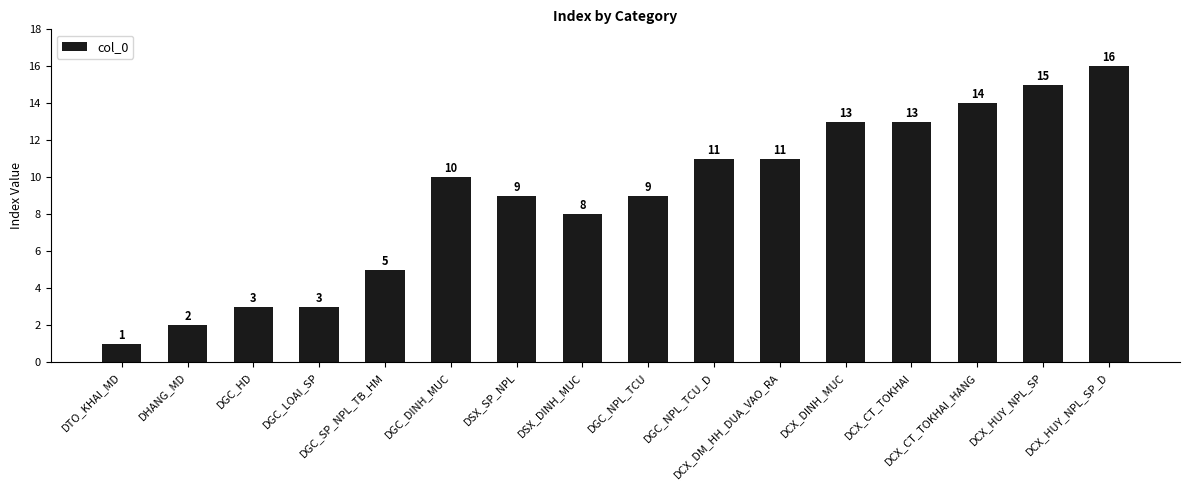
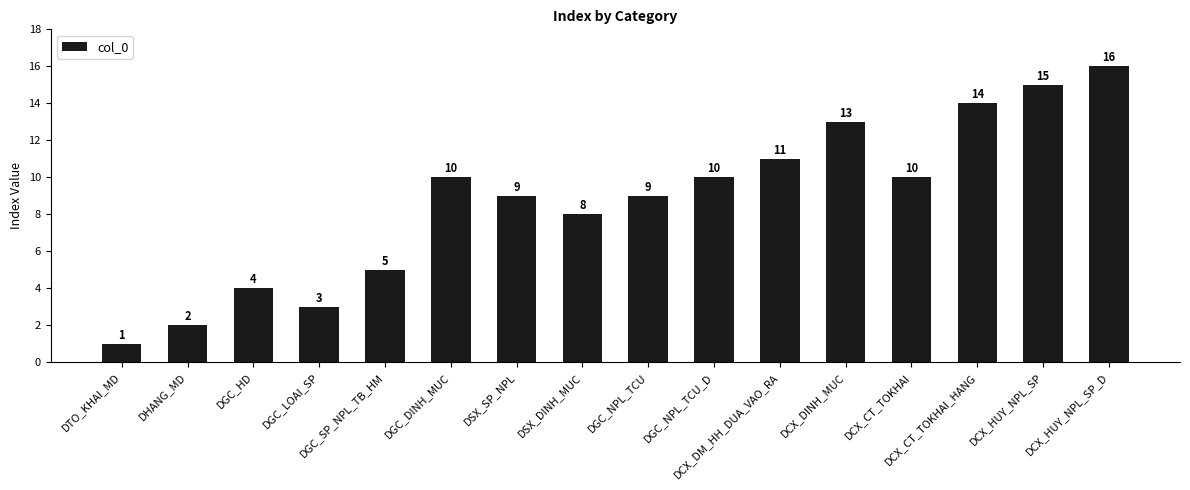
DGC_HD: 3 -> 4
DGC_NPL_TCU_D: 11 -> 10
DCX_CT_TOKHAI: 13 -> 10
